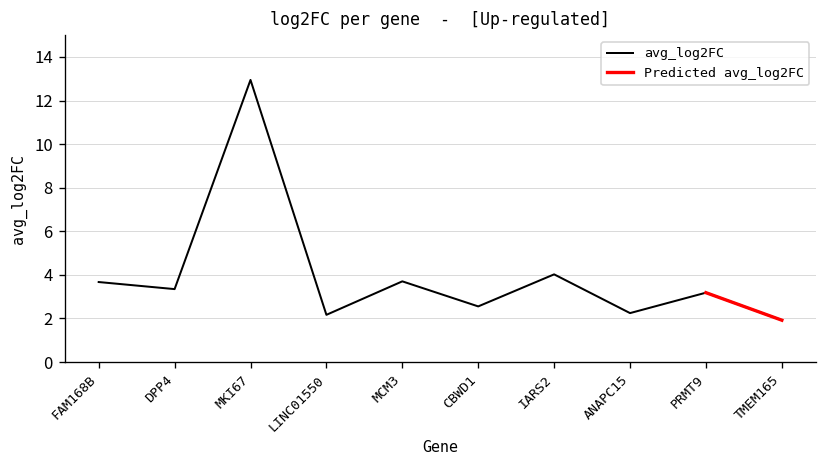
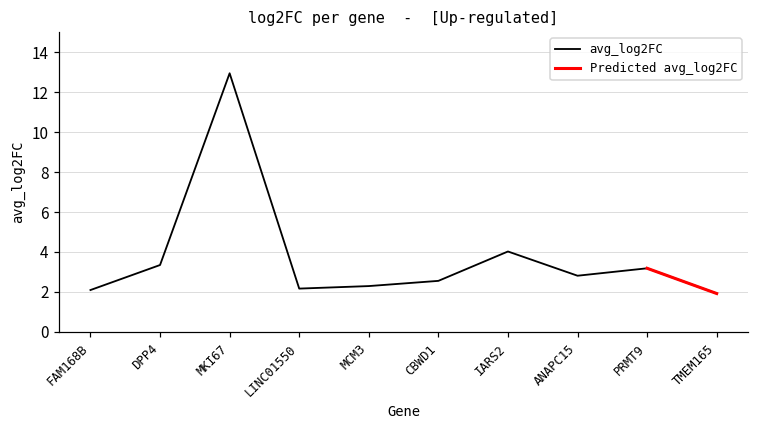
avg_log2FC, FAM168B: 3.7 -> 2.1
avg_log2FC, MCM3: 3.7 -> 2.3
avg_log2FC, ANAPC15: 2.2 -> 2.8
